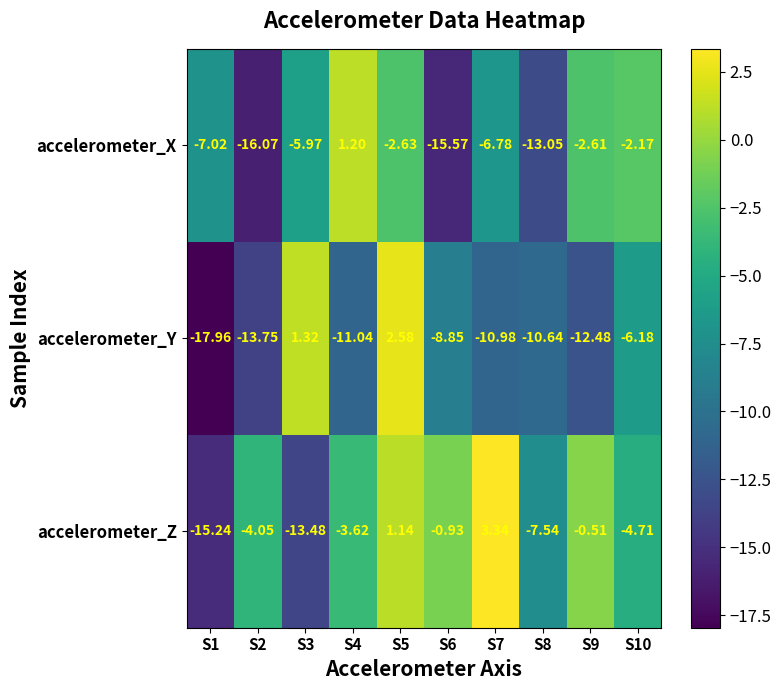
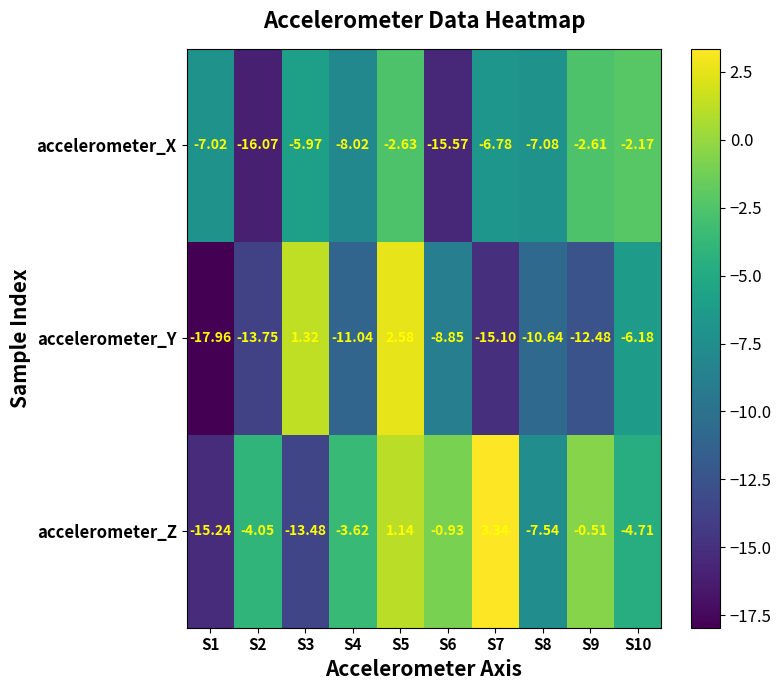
accelerometer_X, S4: 1.20 -> -8.02
accelerometer_X, S8: -13.05 -> -7.08
accelerometer_Y, S7: -10.98 -> -15.10
